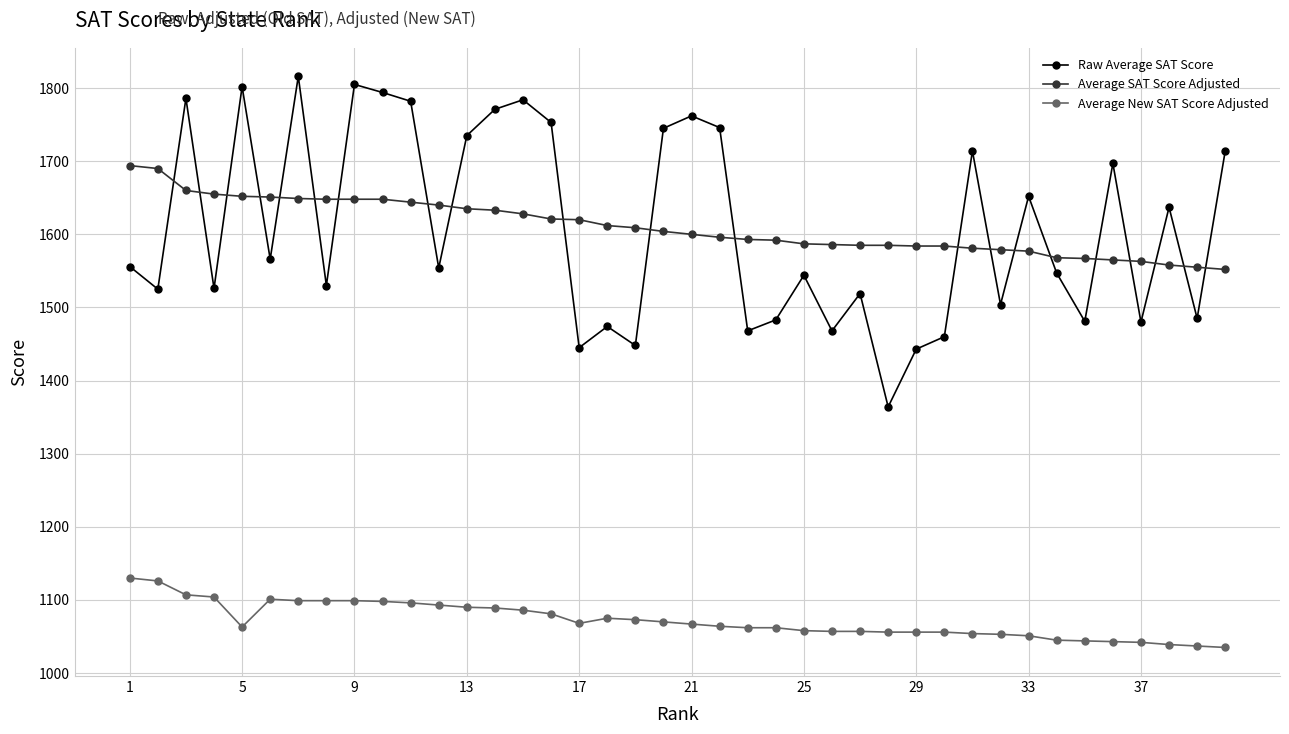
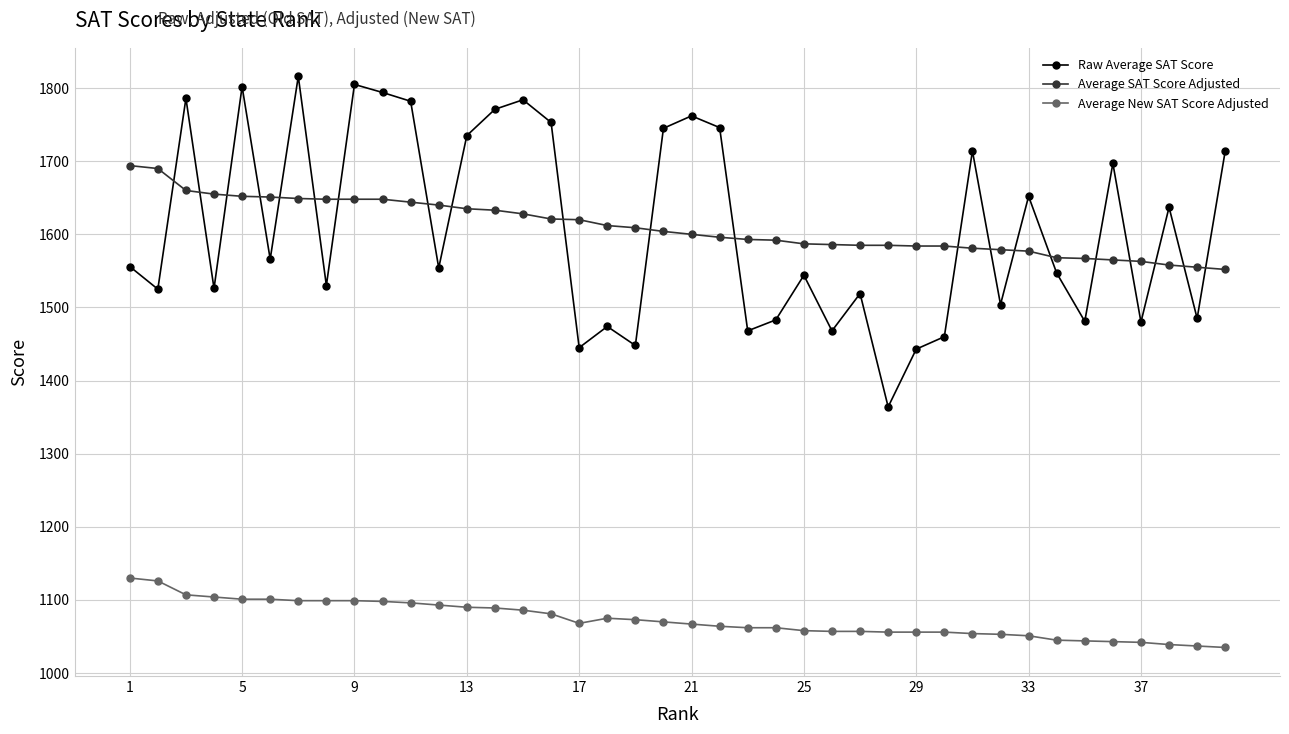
Average New SAT Score Adjusted, 5: 1060 -> 1100
